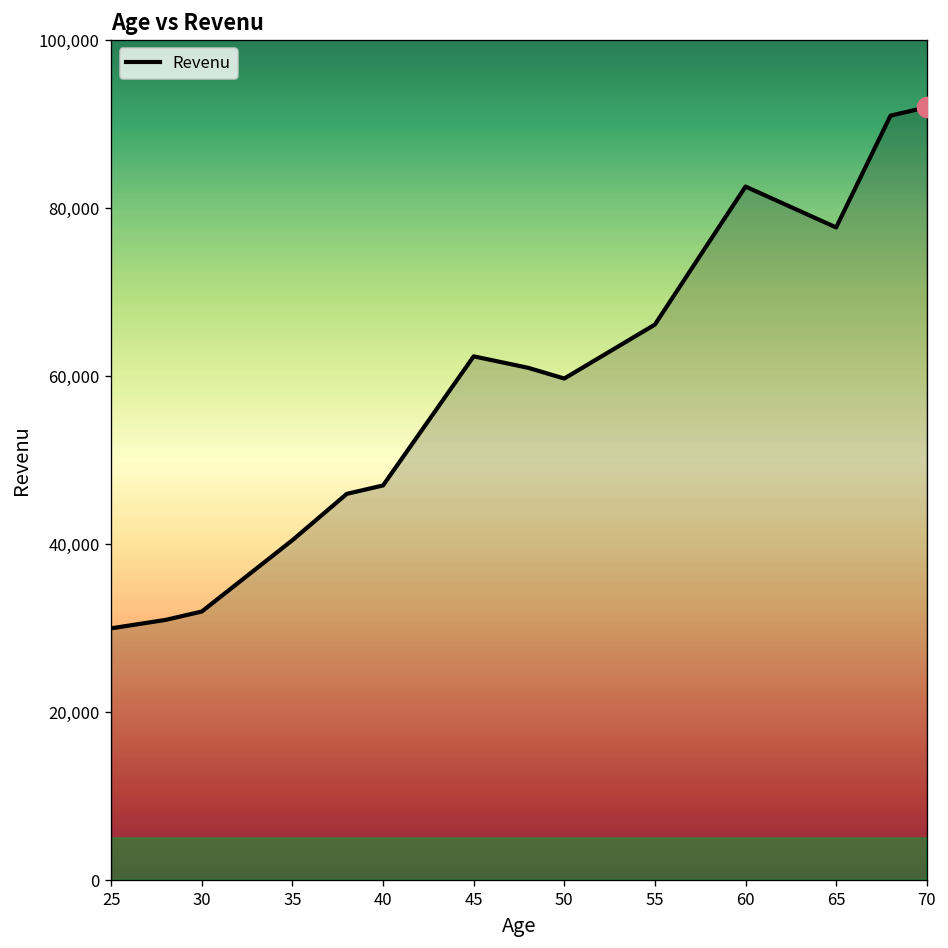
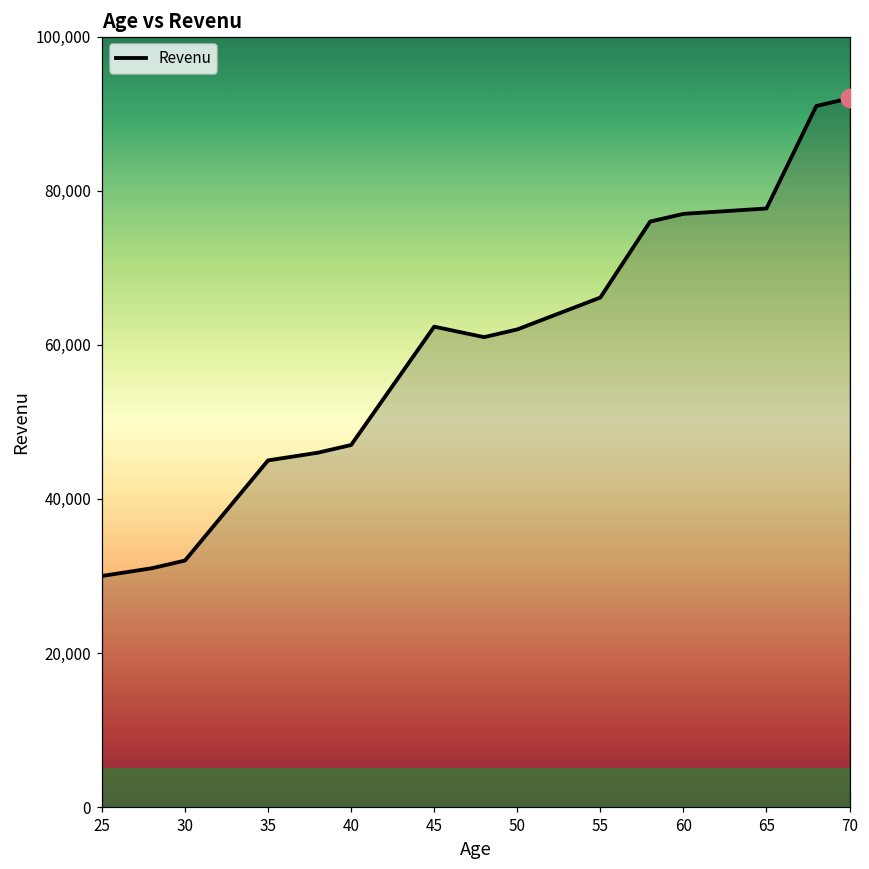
Revenu, 35: 40,000 -> 45,000
Revenu, 50: 60,000 -> 62,000
Revenu, 60: 83,000 -> 77,000
